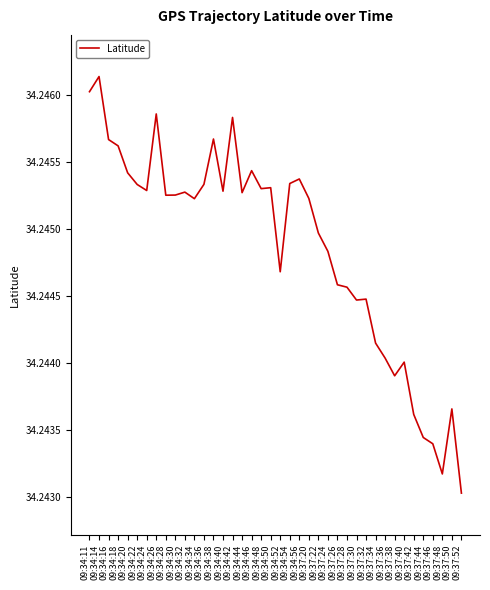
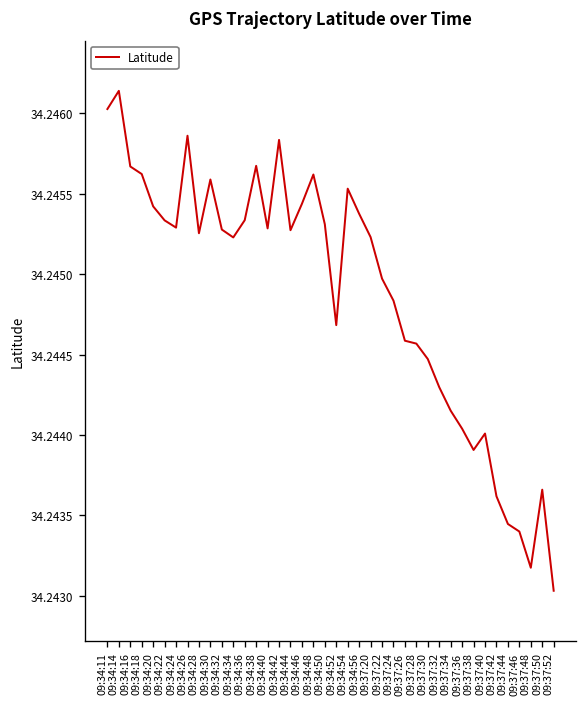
09:34:30: 34.24526 -> 34.24559
09:34:48: 34.24530 -> 34.24562
09:34:54: 34.24534 -> 34.24553
09:37:32: 34.24448 -> 34.24430
